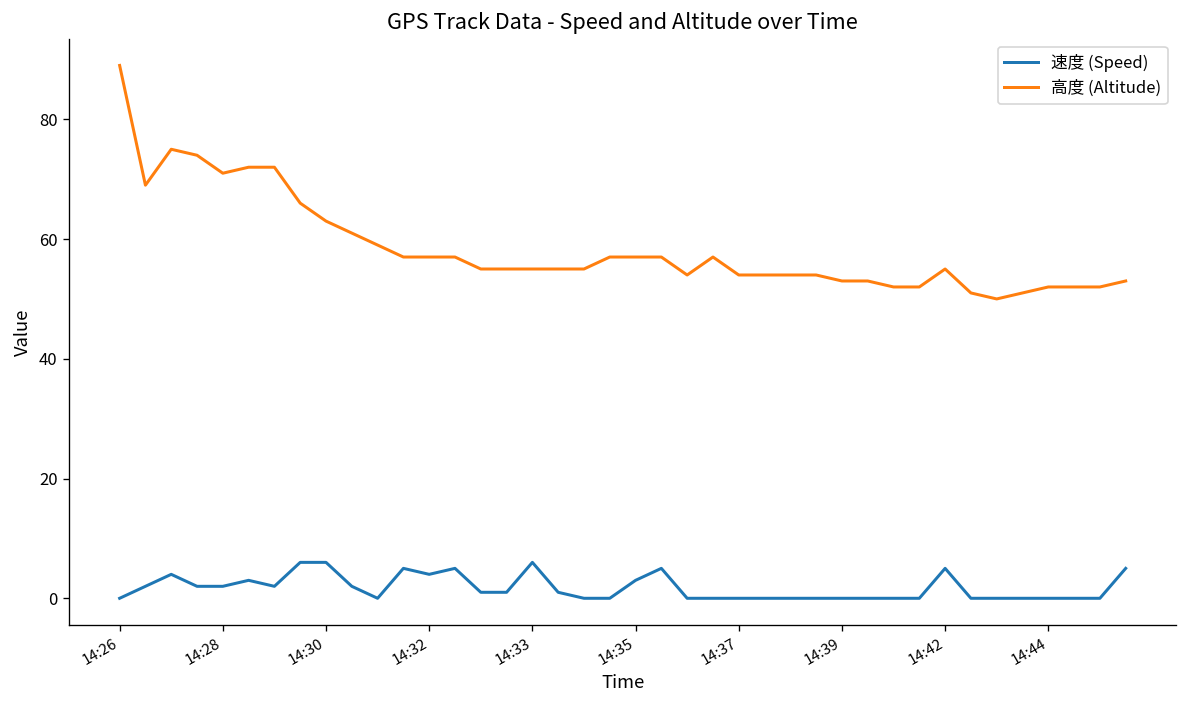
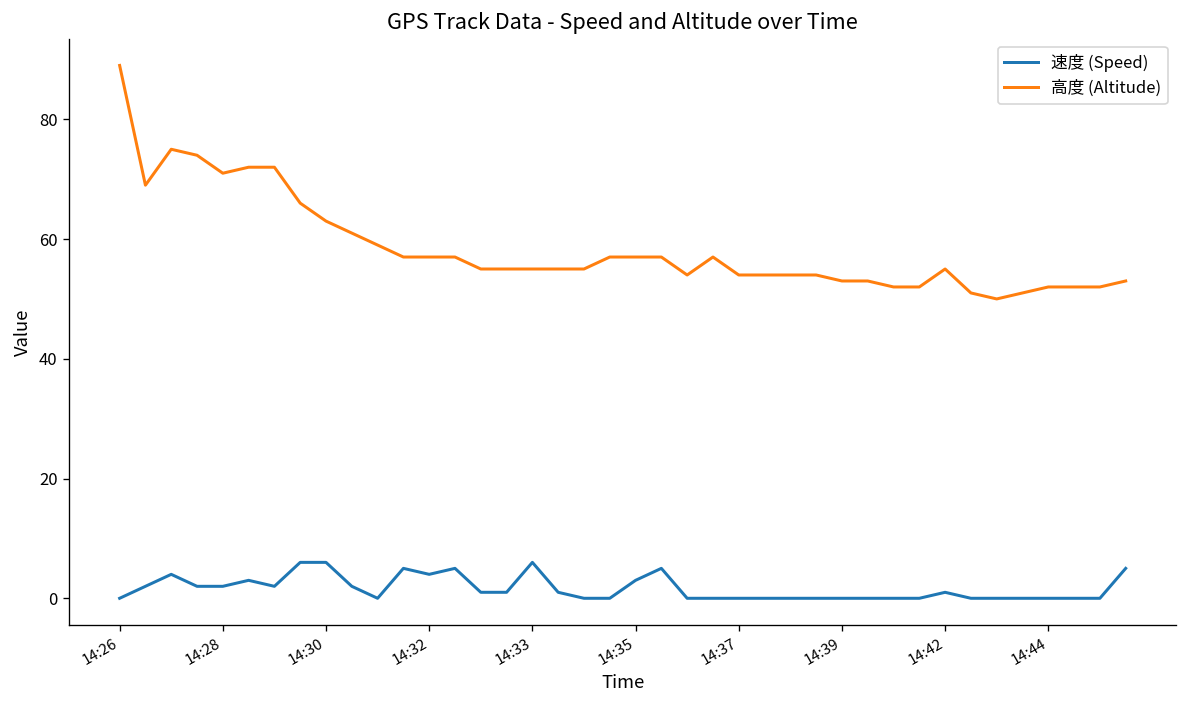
速度 (Speed), 14:42: 5 -> 1
